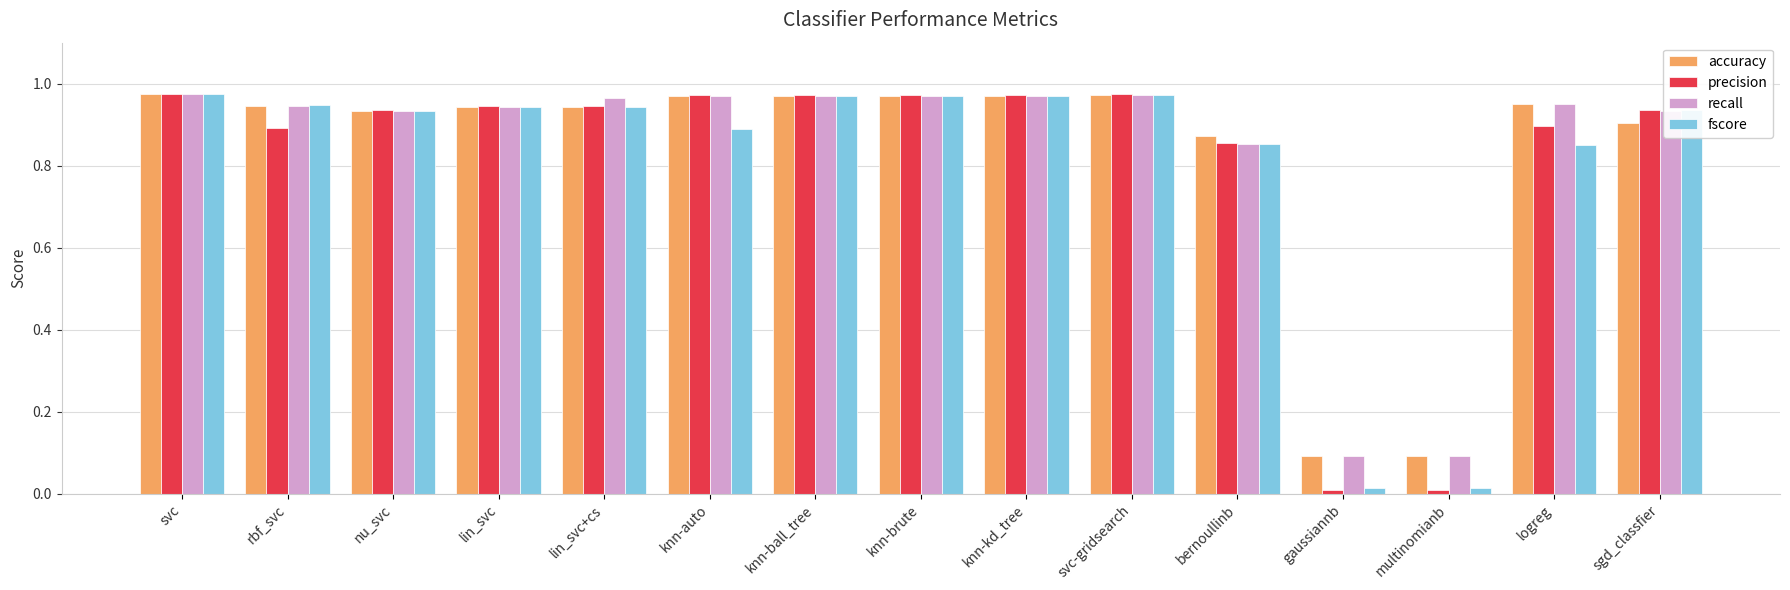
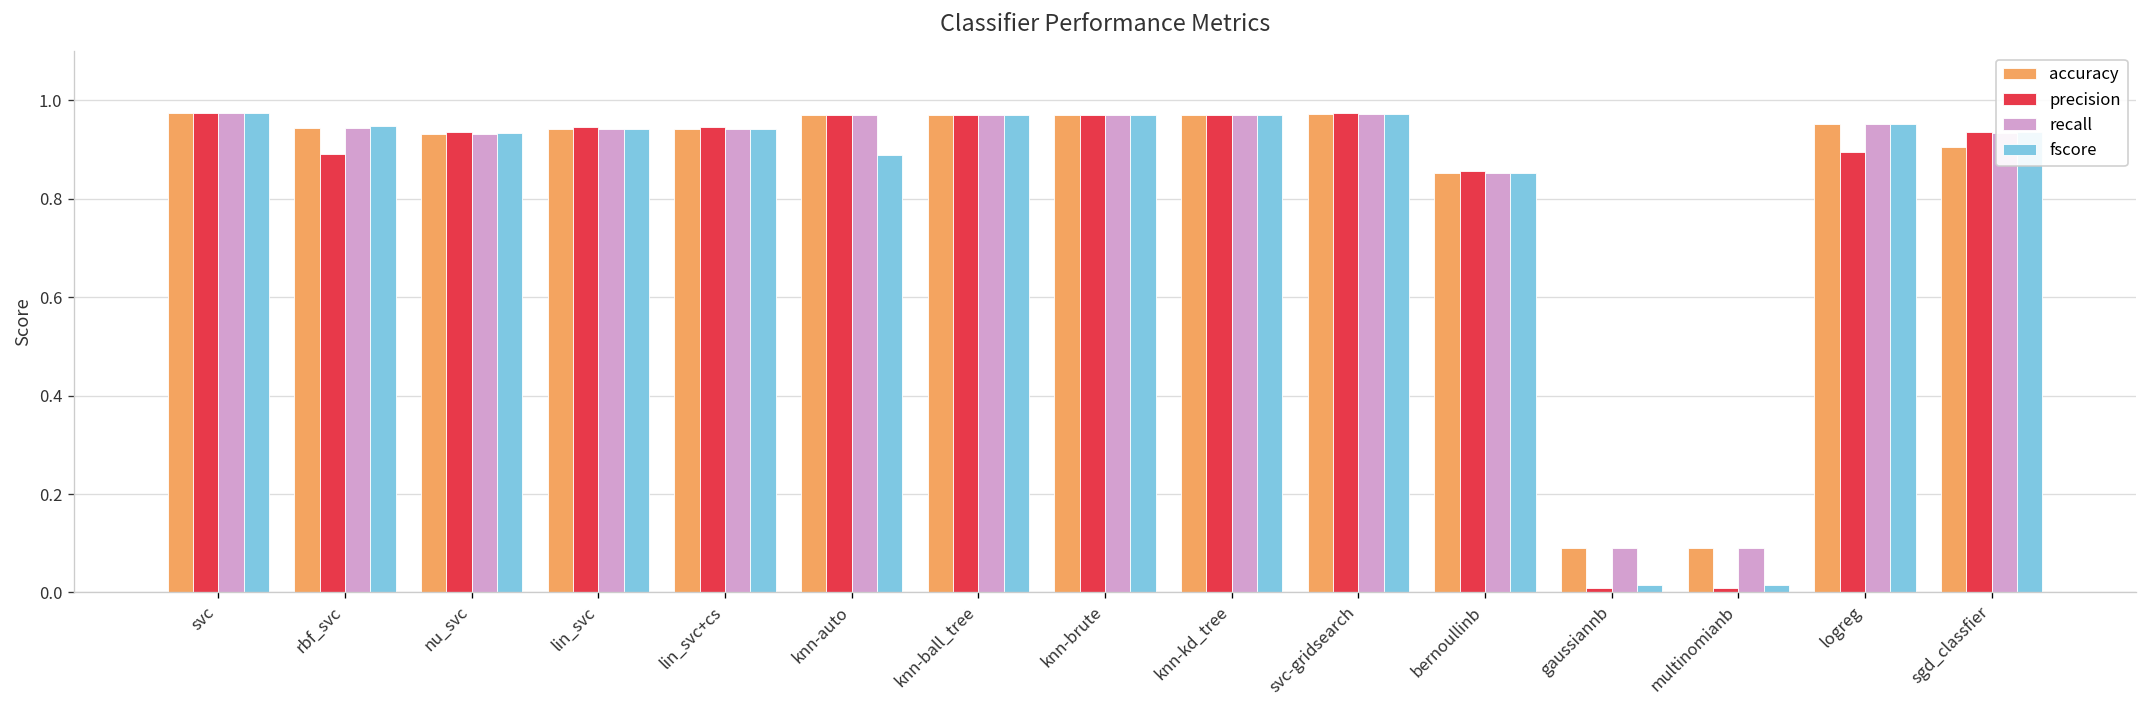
recall, lin_svc+cs: 0.97 -> 0.94
accuracy, bernoullinb: 0.87 -> 0.85
fscore, logreg: 0.85 -> 0.95
